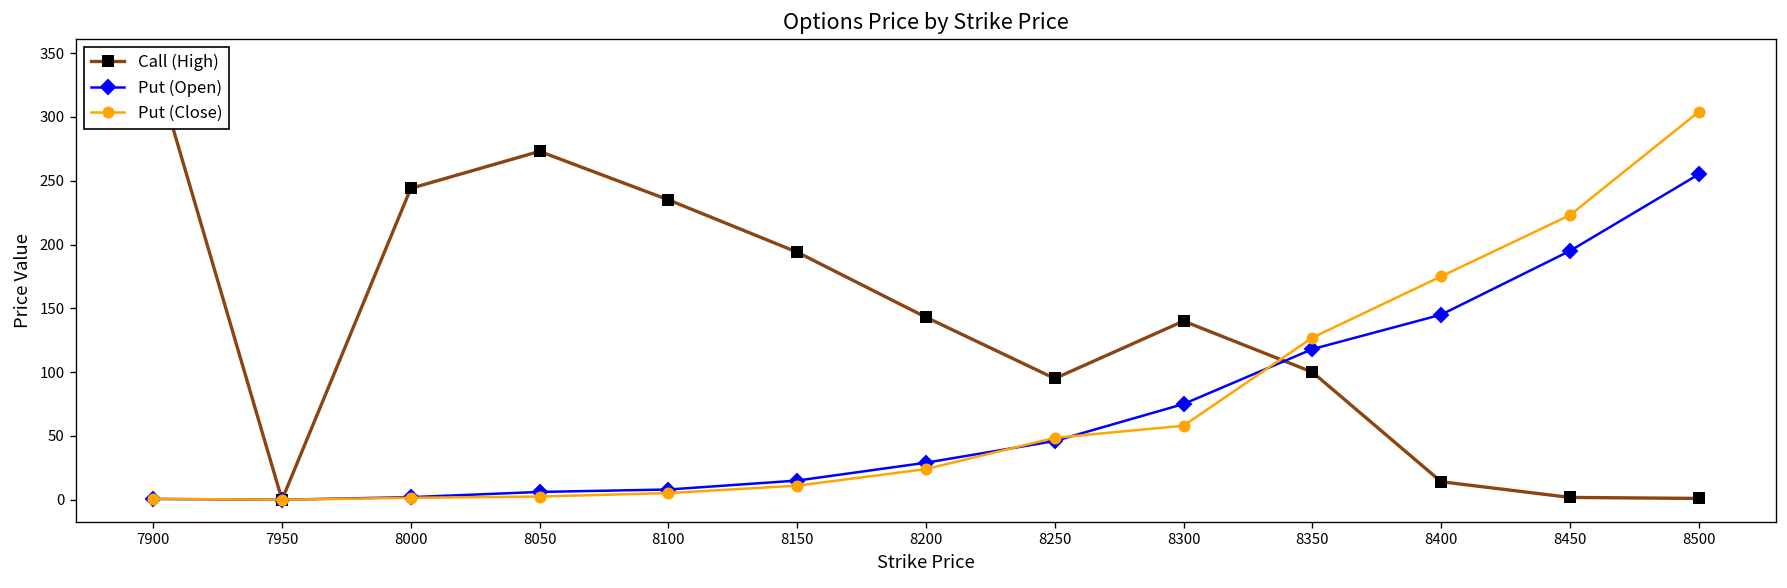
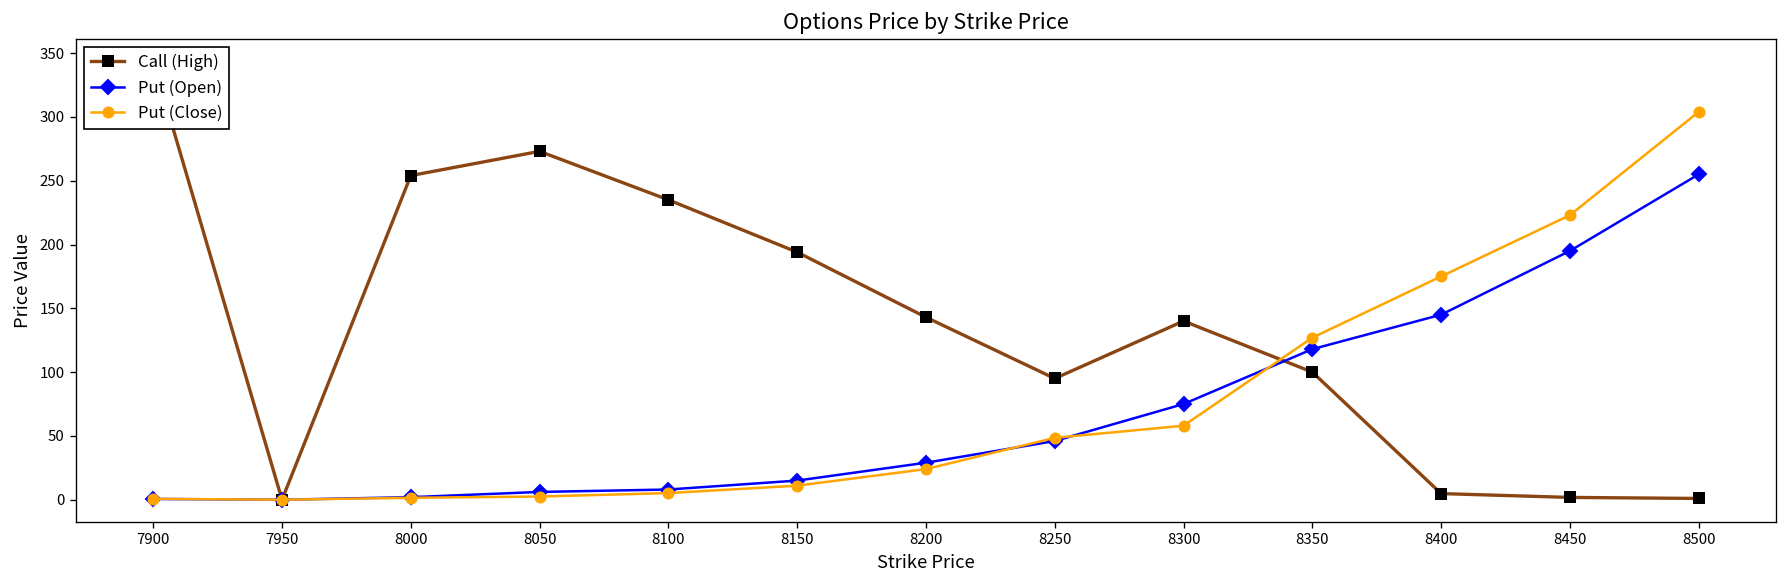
Call (High), 8000: 244 -> 254
Call (High), 8400: 14 -> 5
